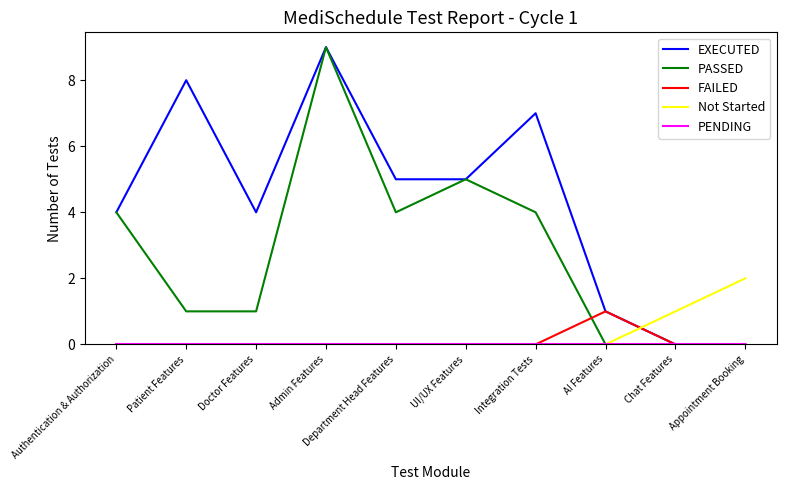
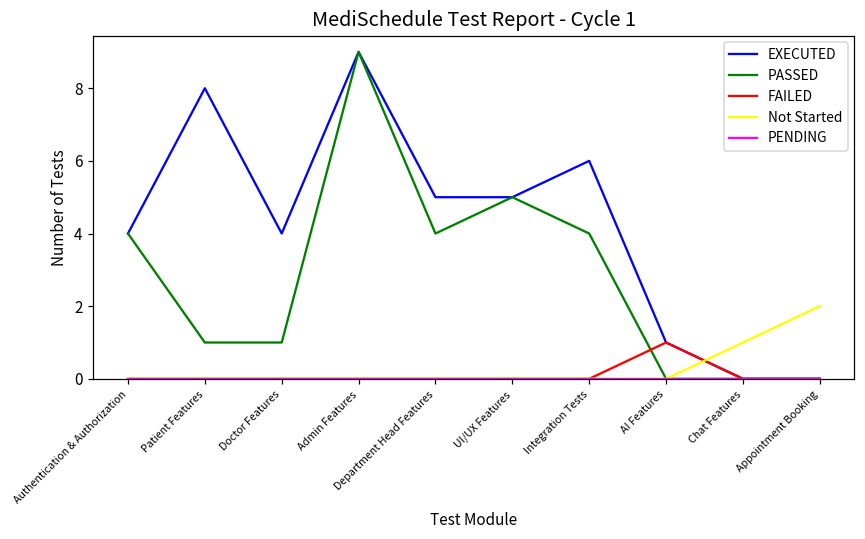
EXECUTED, Integration Tests: 7 -> 6
